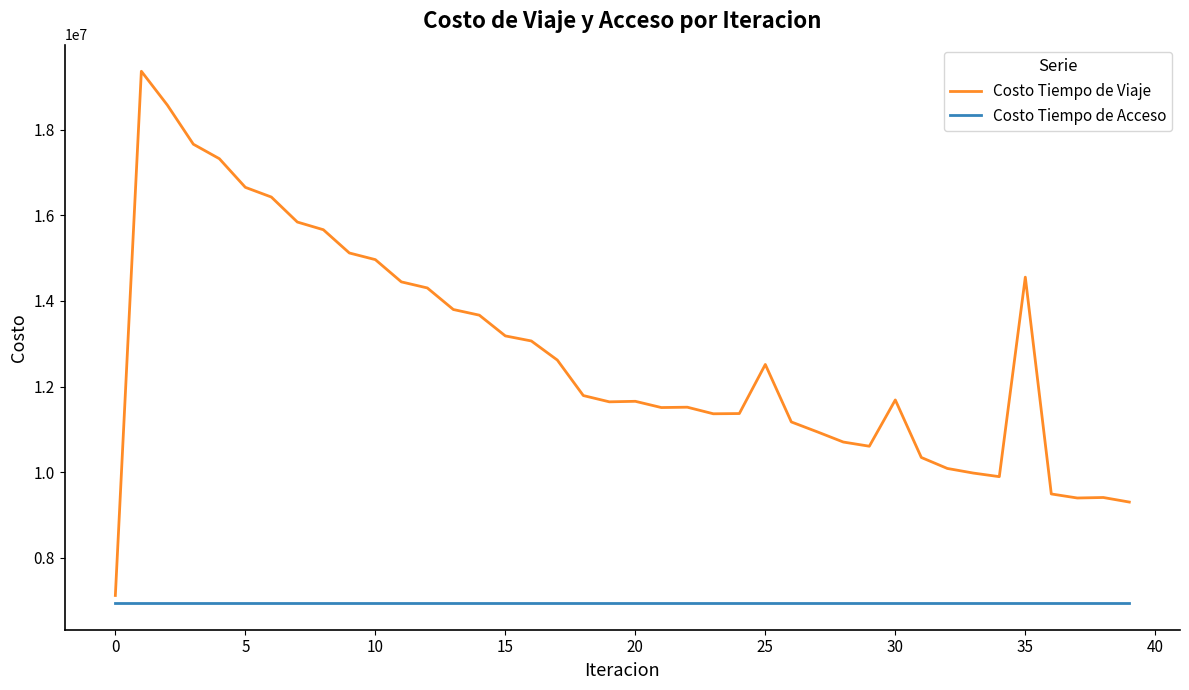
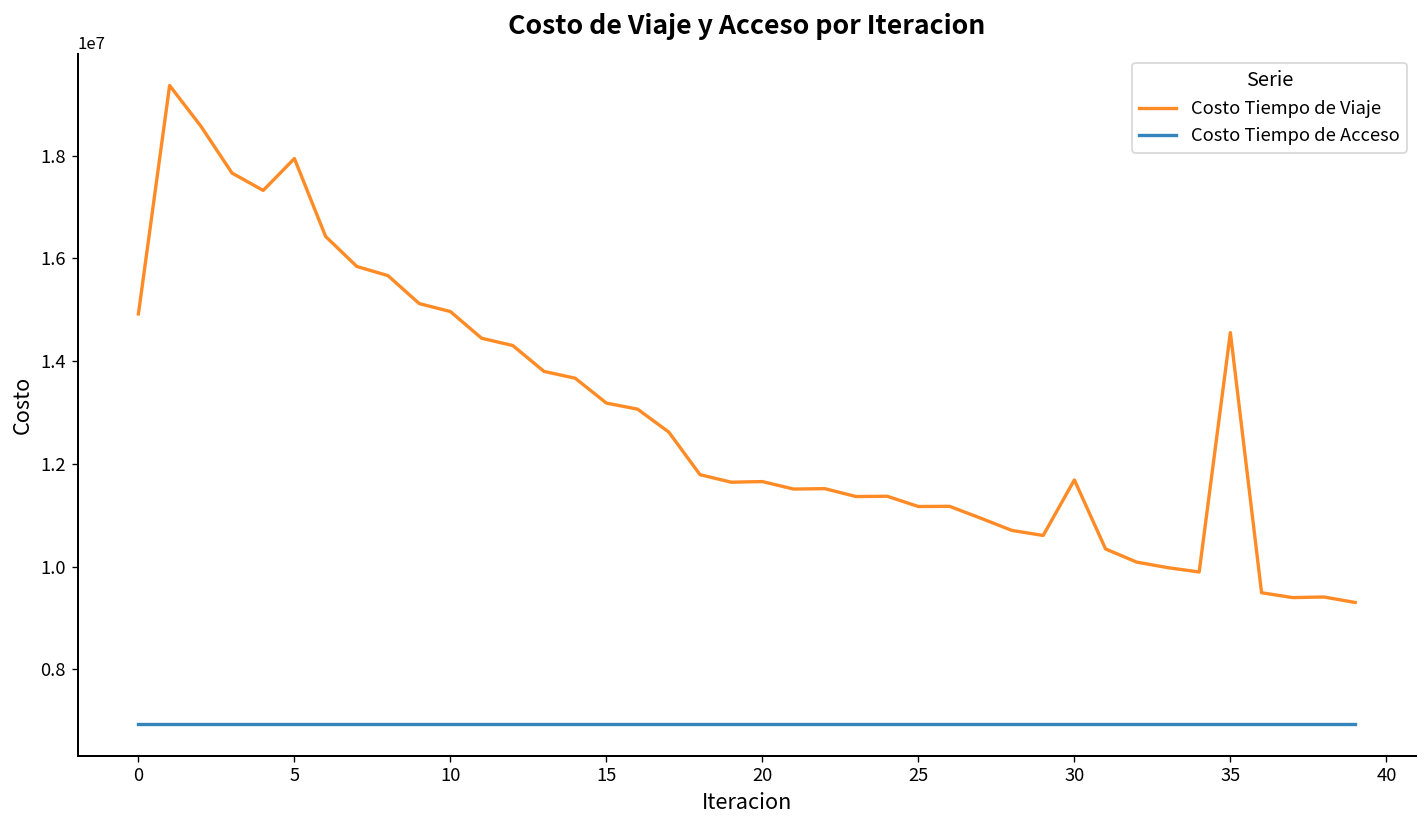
Costo Tiempo de Viaje, 0: 7100000 -> 14900000
Costo Tiempo de Viaje, 5: 16700000 -> 17900000
Costo Tiempo de Viaje, 25: 12500000 -> 11200000
